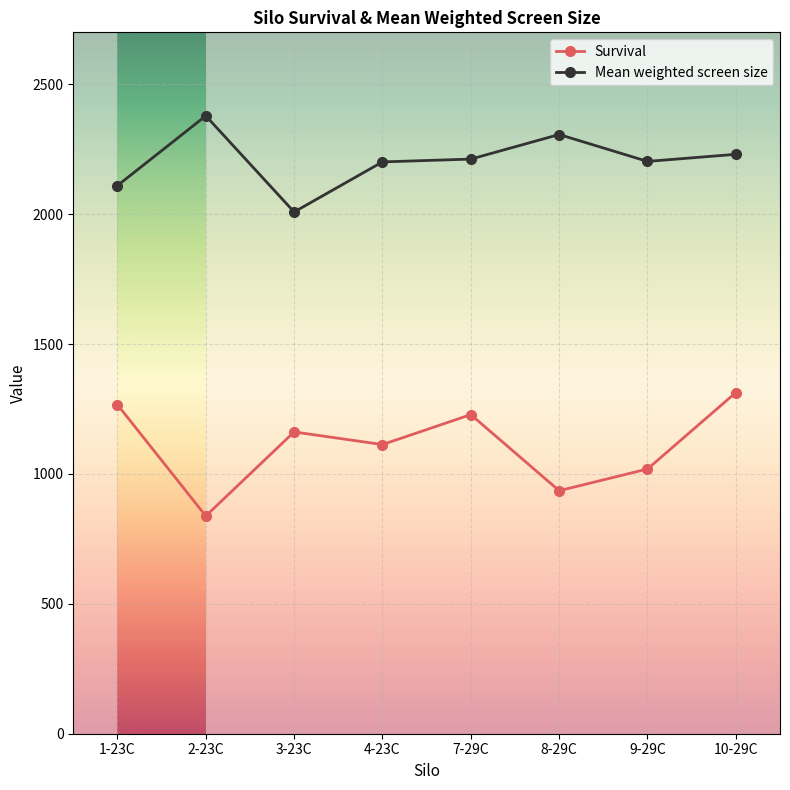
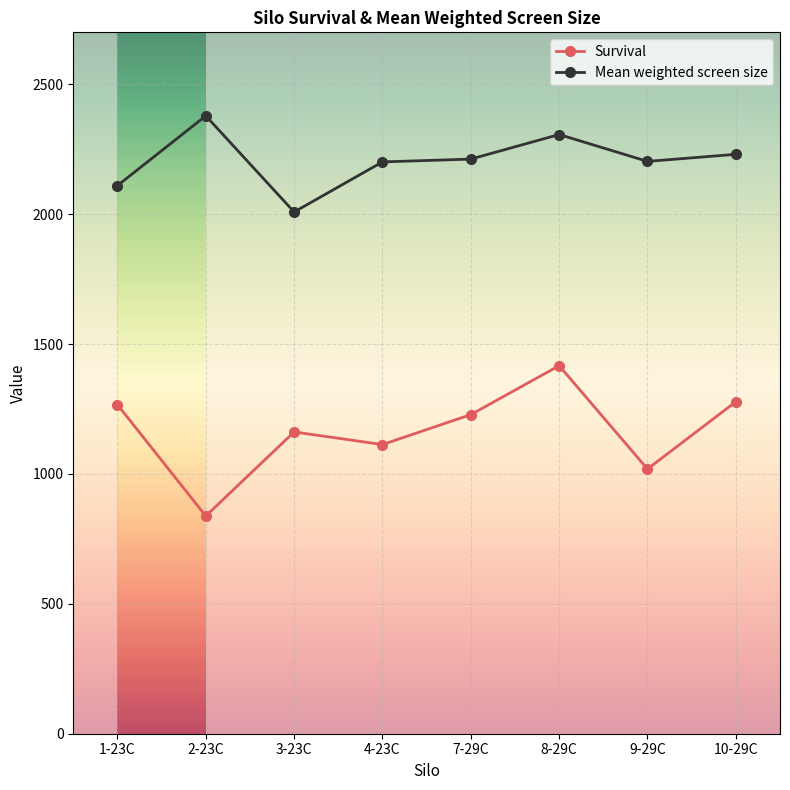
Survival, 8-29C: 940 -> 1420
Survival, 10-29C: 1310 -> 1280
